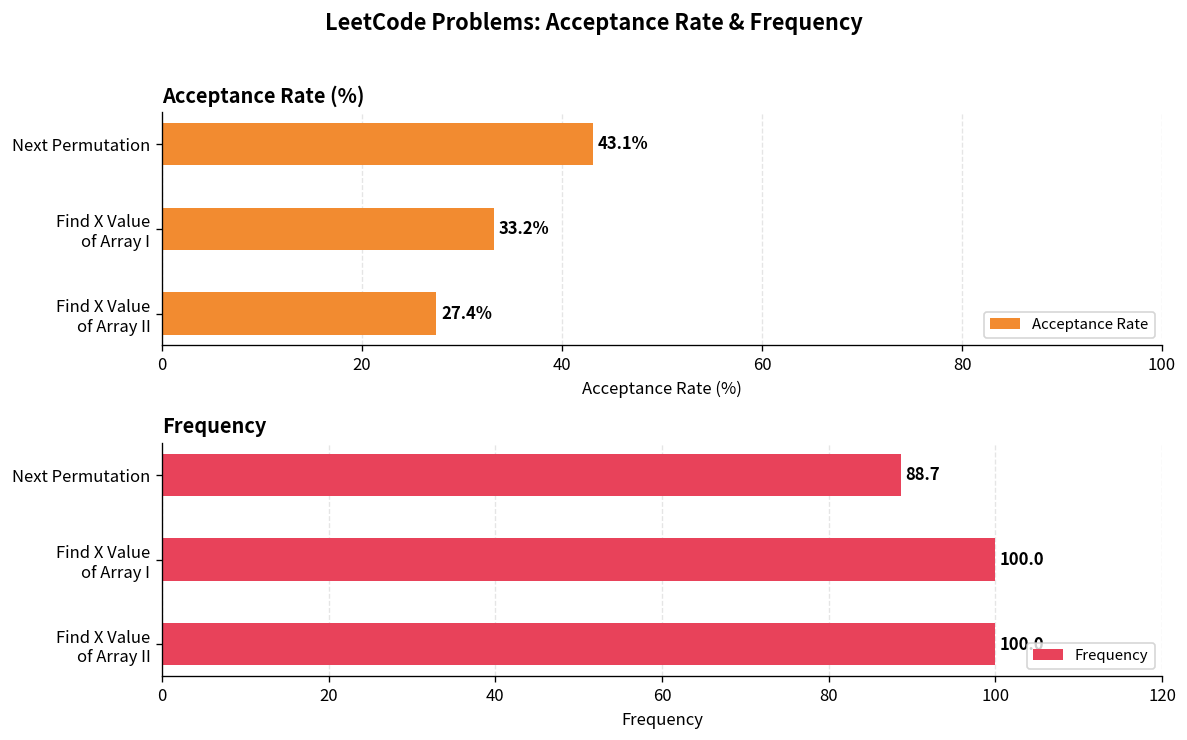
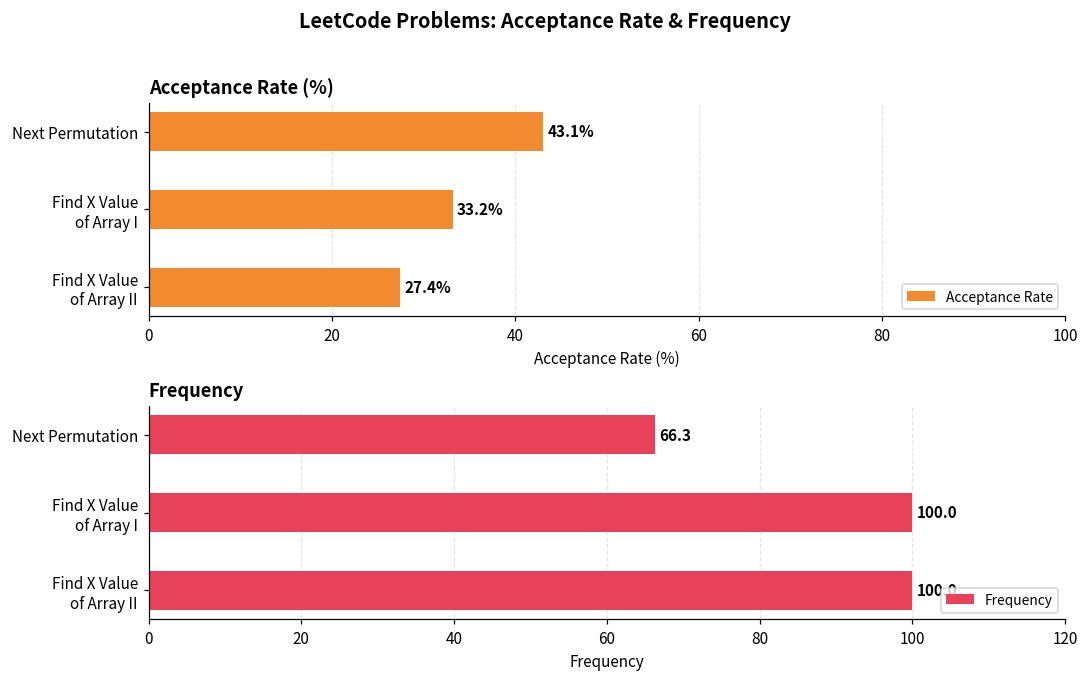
Frequency, Next Permutation: 88.7 -> 66.3
